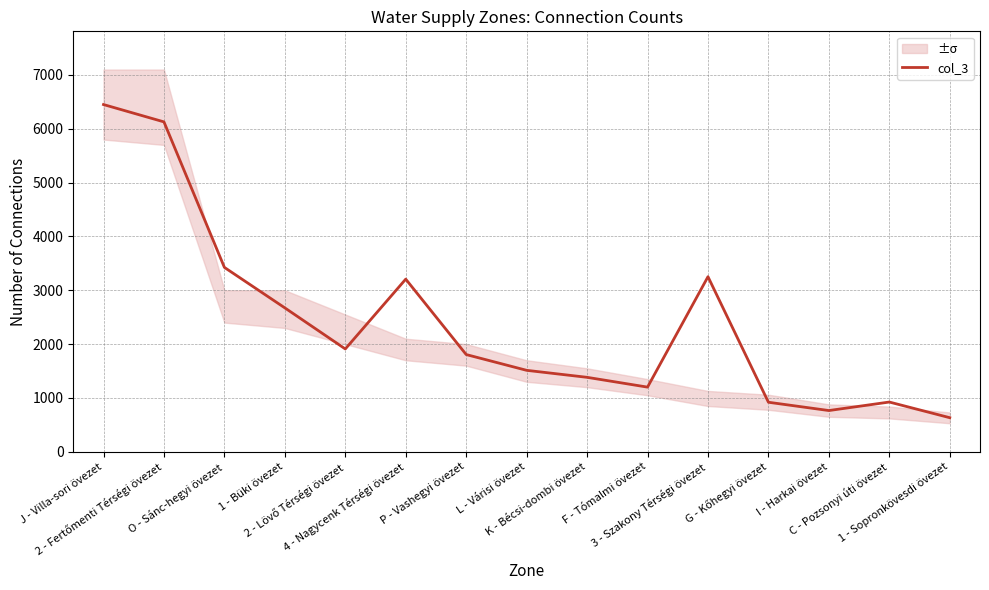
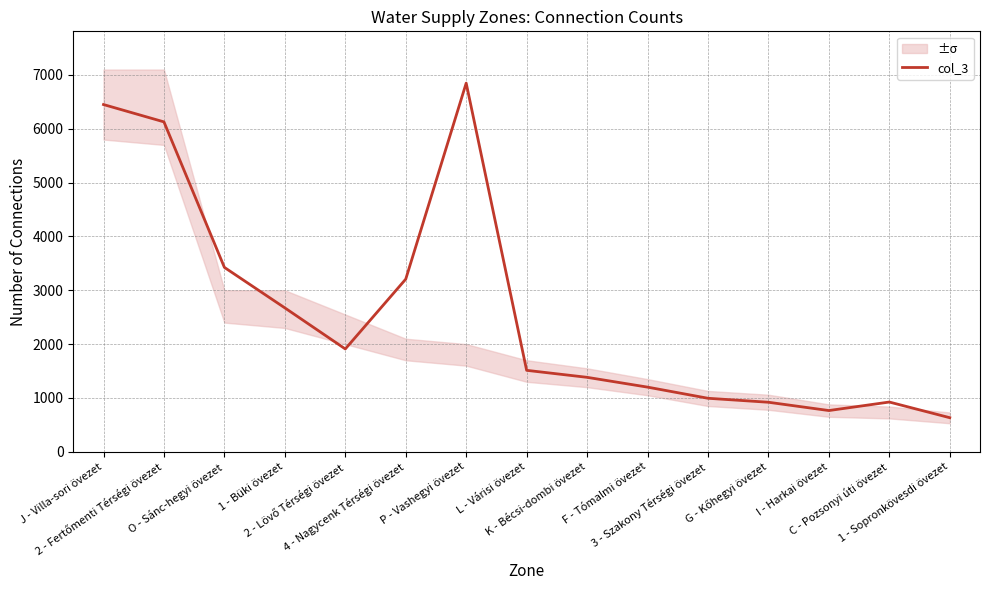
col_3, P - Vashegyi övezet: 1800 -> 6800
col_3, 3 - Szakony Térségi övezet: 3300 -> 1000
